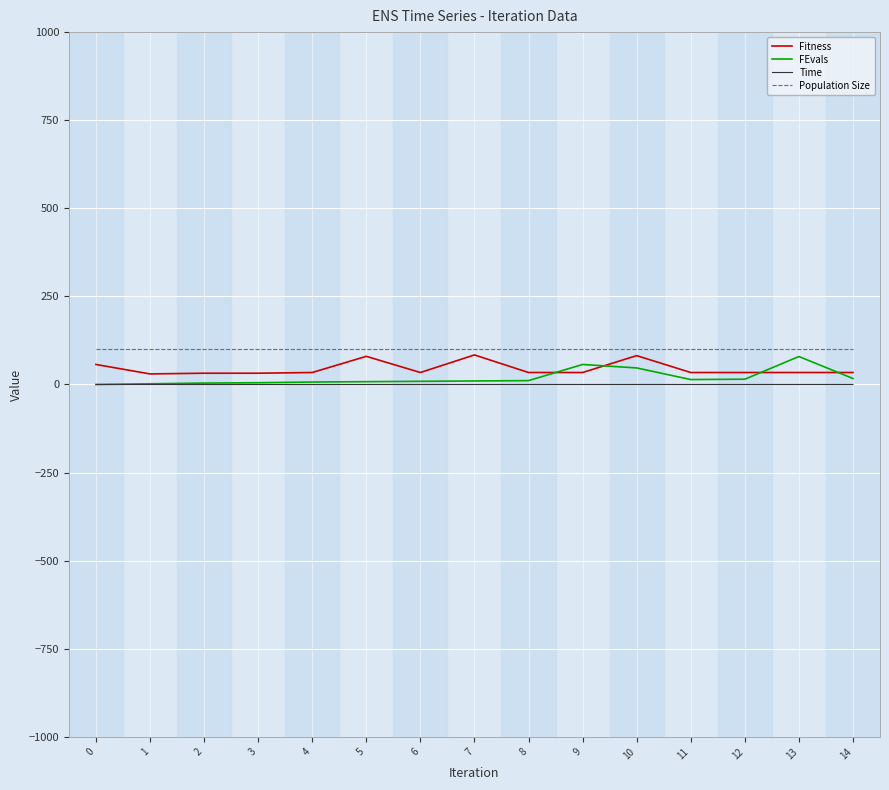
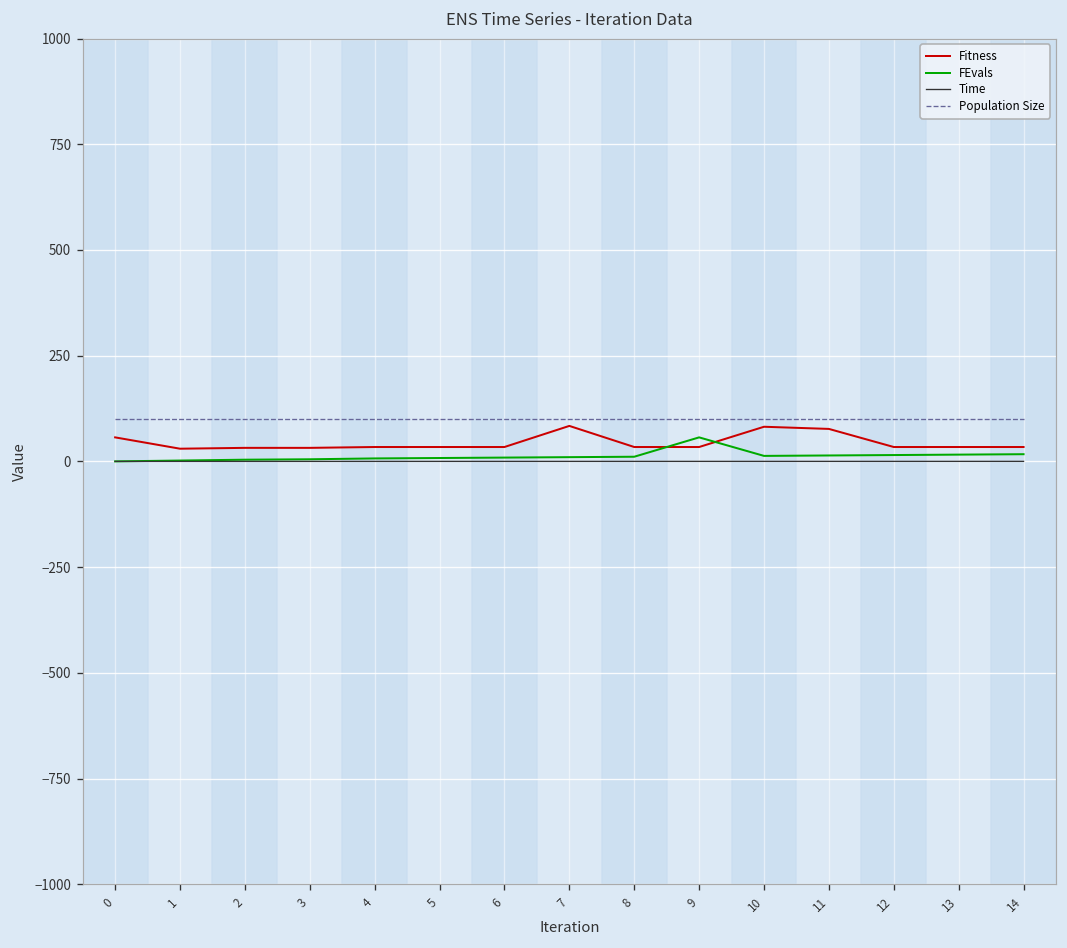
Fitness, 5: 80 -> 30
FEvals, 10: 50 -> 10
Fitness, 11: 30 -> 80
FEvals, 13: 80 -> 20
